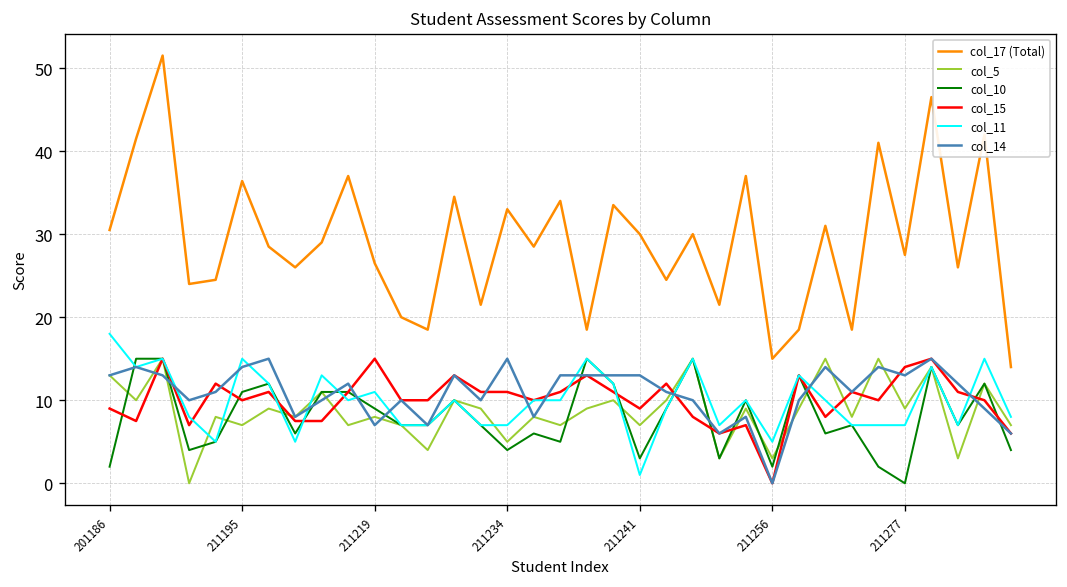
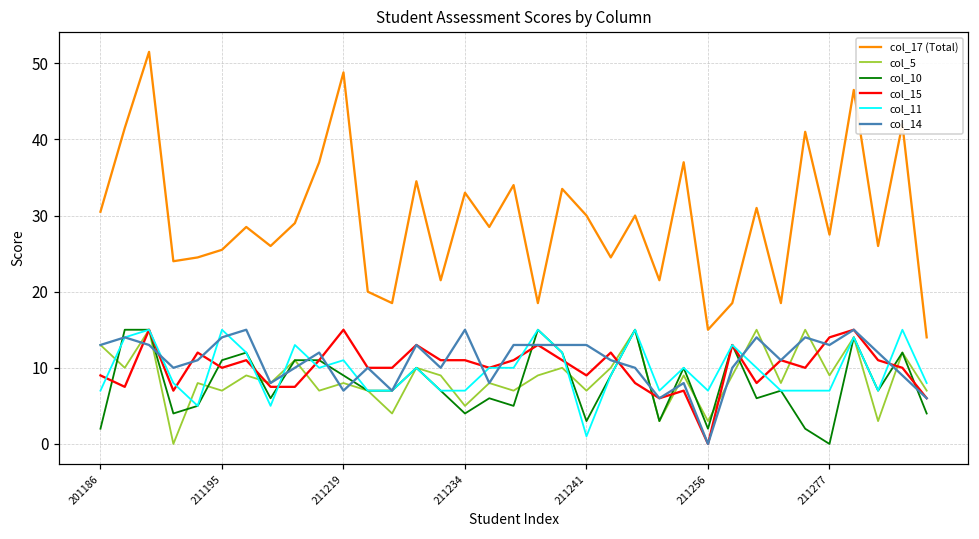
col_11, 201186: 18 -> 7
col_17 (Total), 211195: 36 -> 26
col_17 (Total), 211219: 27 -> 49
col_11, 211256: 5 -> 7
